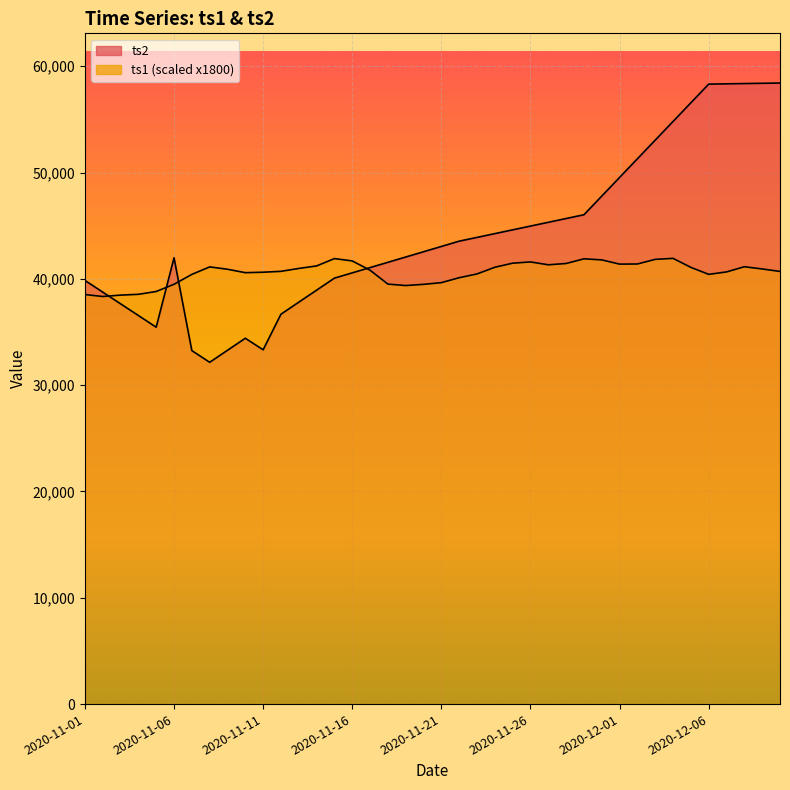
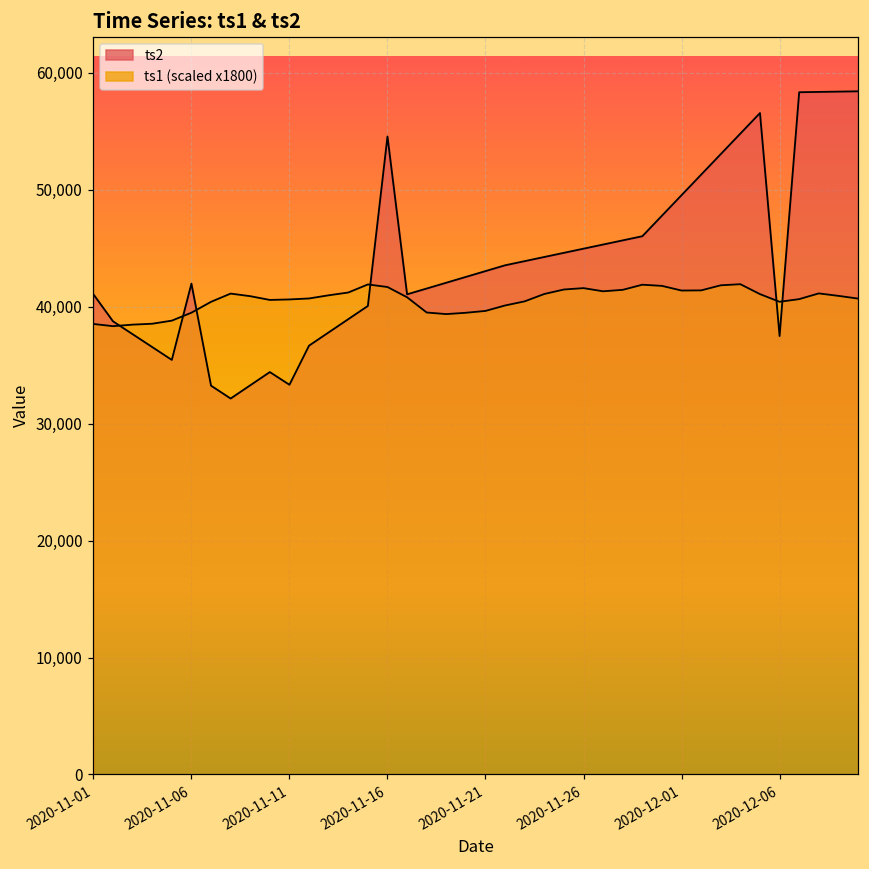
ts2, 2020-11-01: 39,900 -> 41,100
ts2, 2020-11-16: 40,600 -> 54,600
ts2, 2020-12-06: 58,300 -> 37,500
